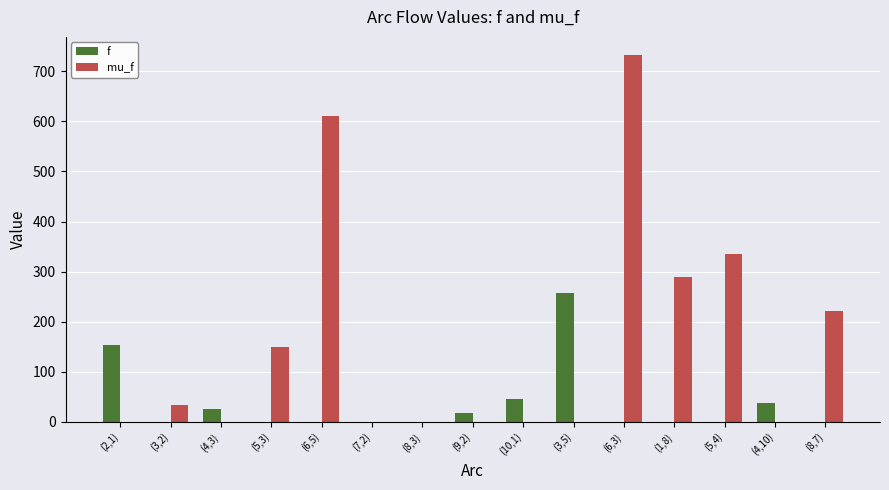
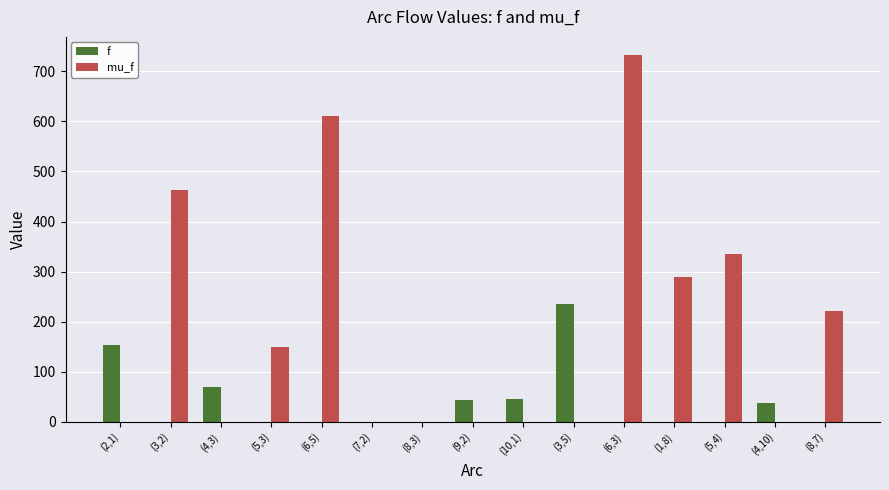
mu_f, (3,2): 30 -> 460
f, (4,3): 30 -> 70
f, (9,2): 20 -> 40
f, (3,5): 260 -> 240
